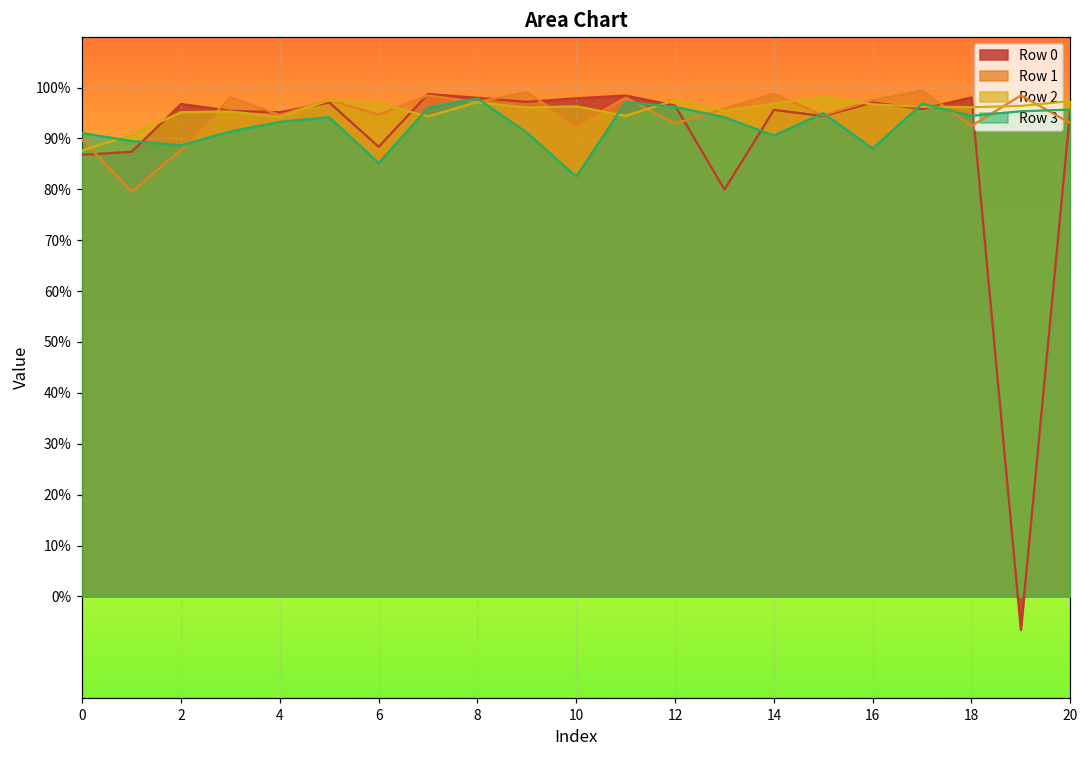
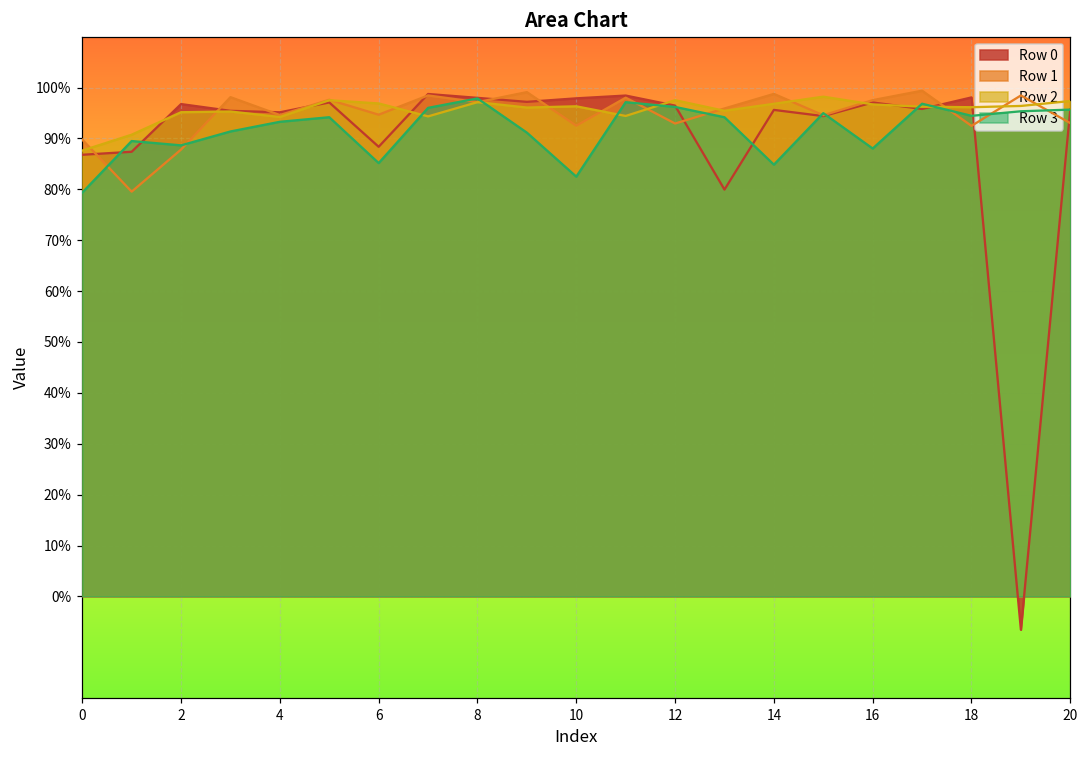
Row 3, 0: 91% -> 79%
Row 3, 14: 91% -> 85%
